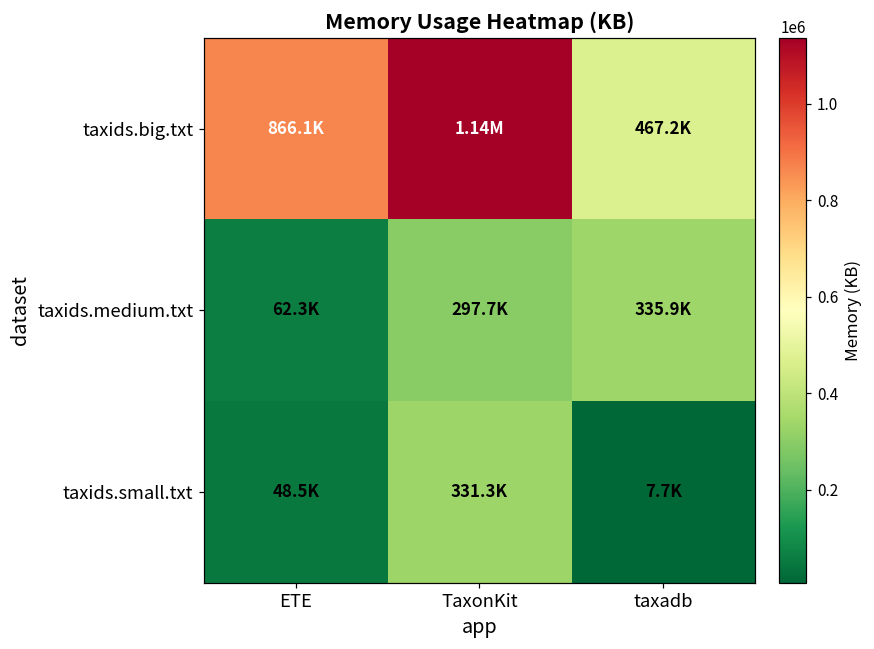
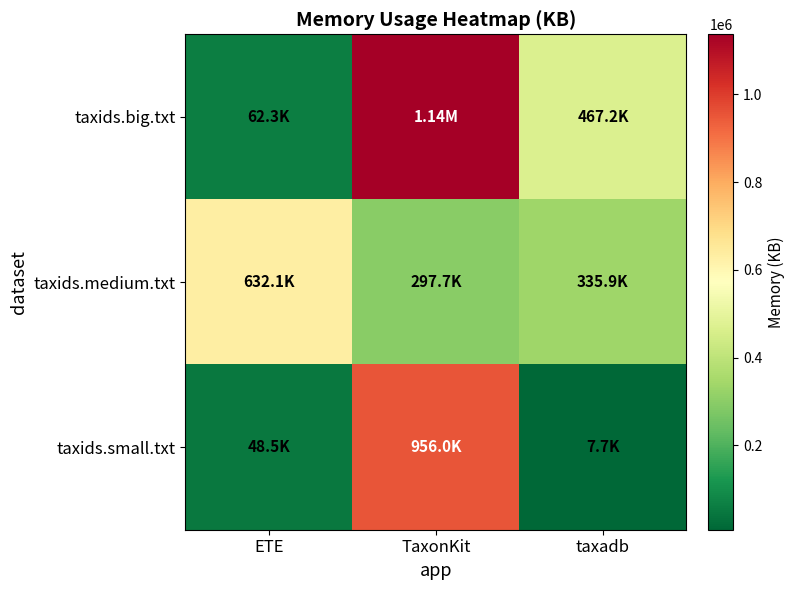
taxids.big.txt, ETE: 866.1K -> 62.3K
taxids.medium.txt, ETE: 62.3K -> 632.1K
taxids.small.txt, TaxonKit: 331.3K -> 956.0K
